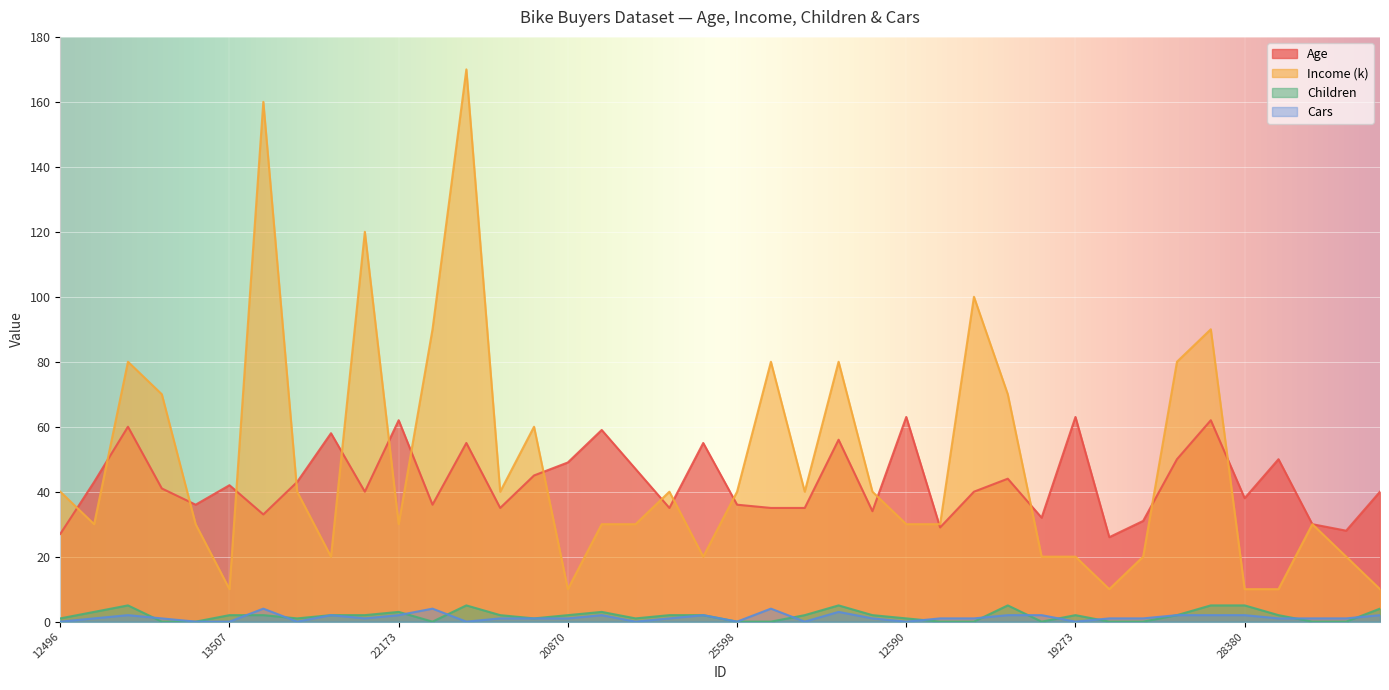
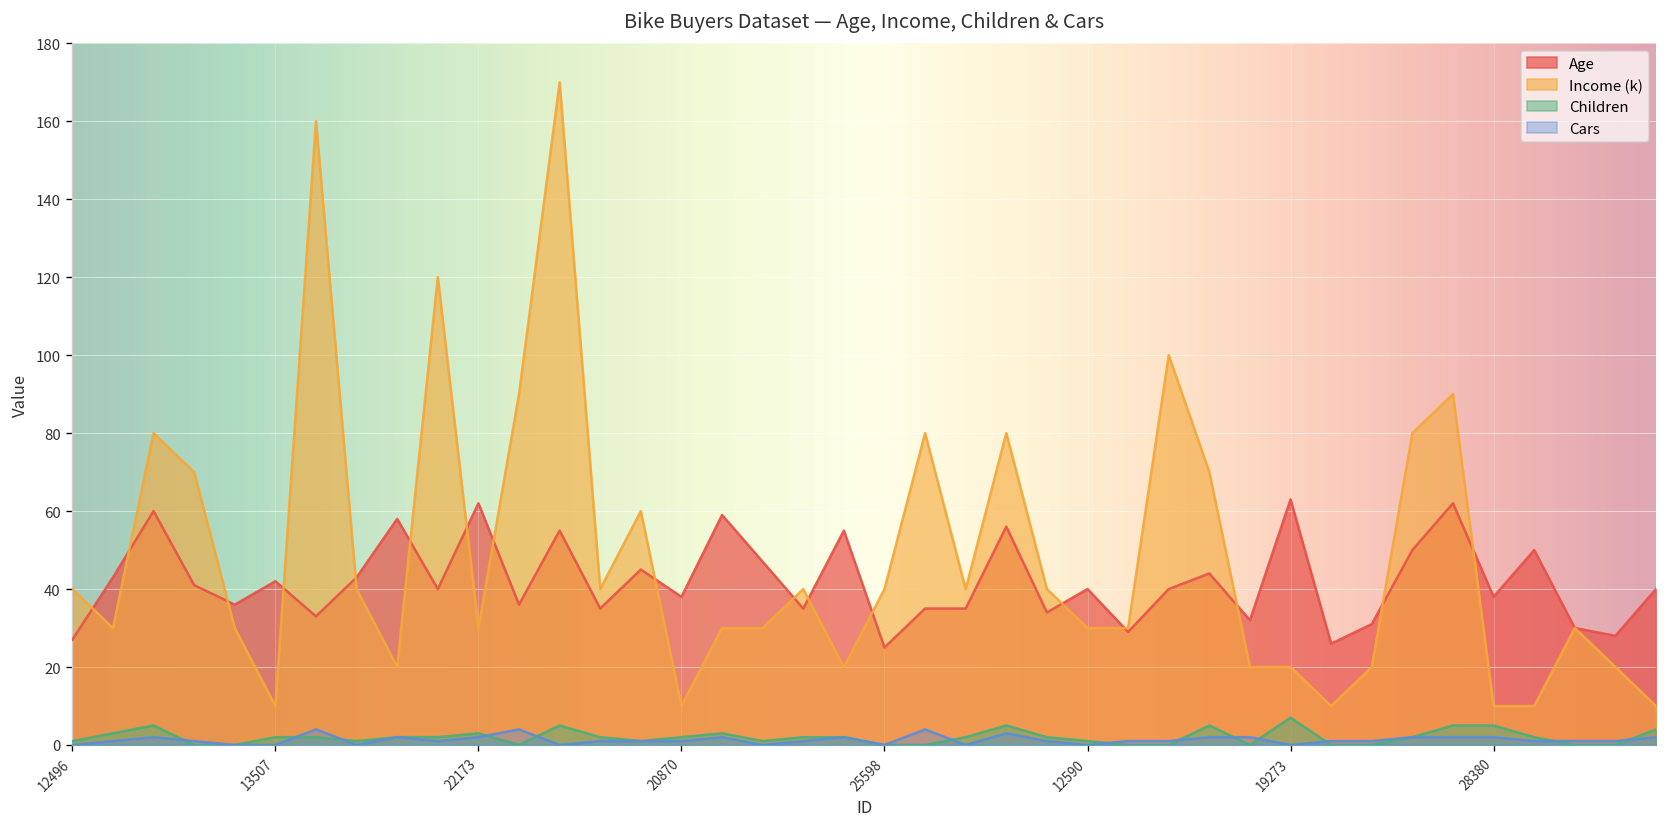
Age, 20870: 49 -> 38
Age, 25598: 36 -> 25
Age, 12590: 63 -> 40
Children, 19273: 2 -> 7
